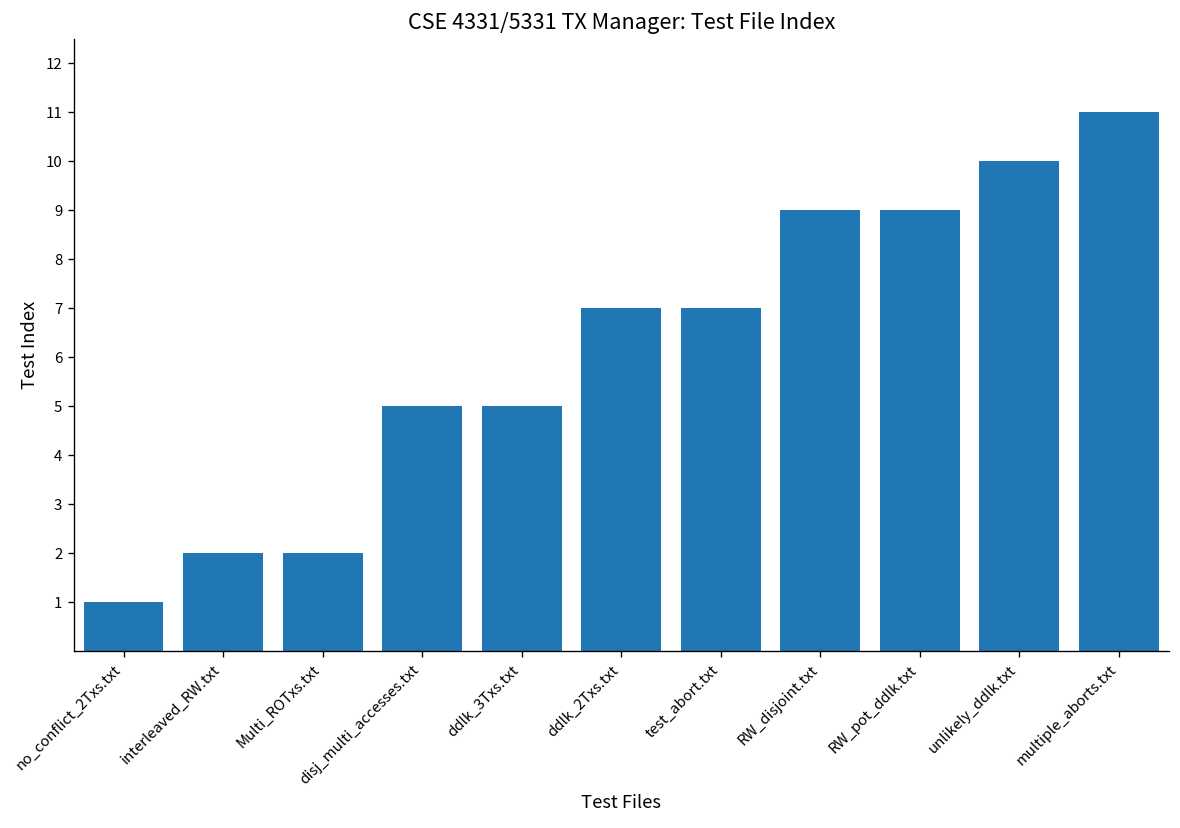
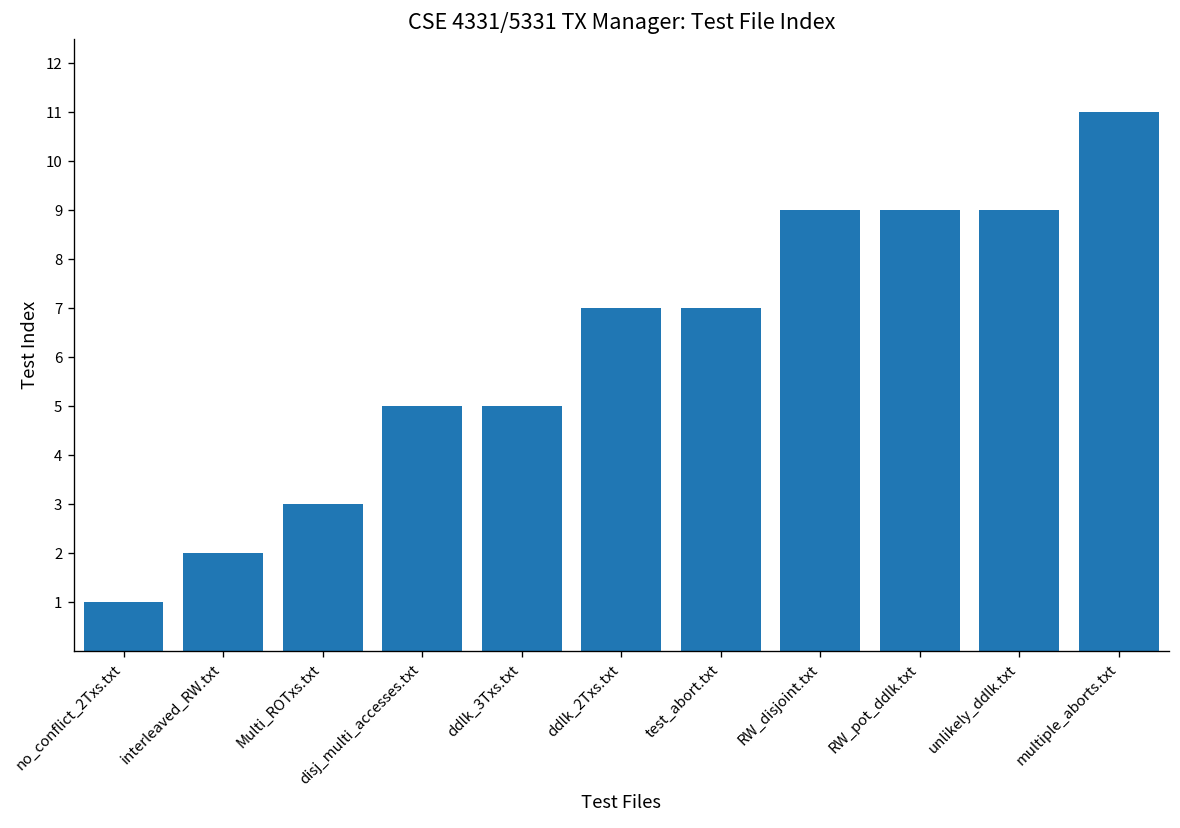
Multi_ROTxs.txt: 2 -> 3
unlikely_ddlk.txt: 10 -> 9
